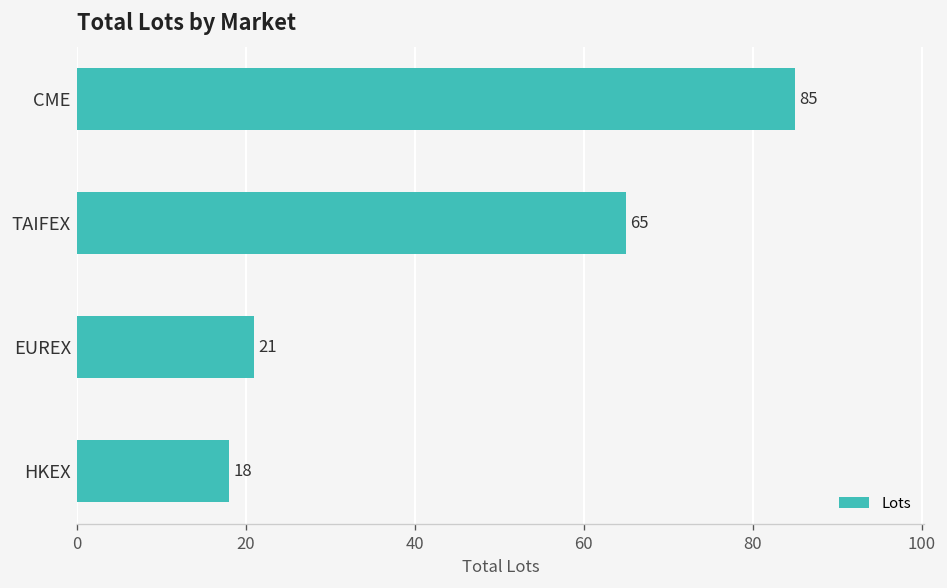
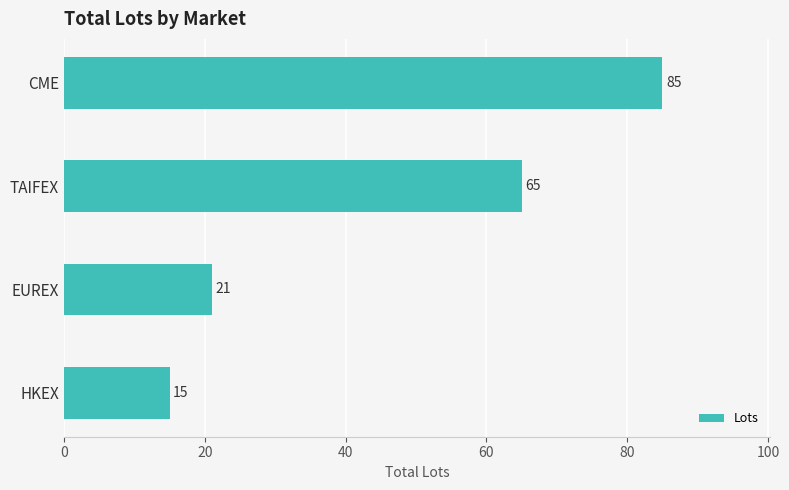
HKEX: 18 -> 15
